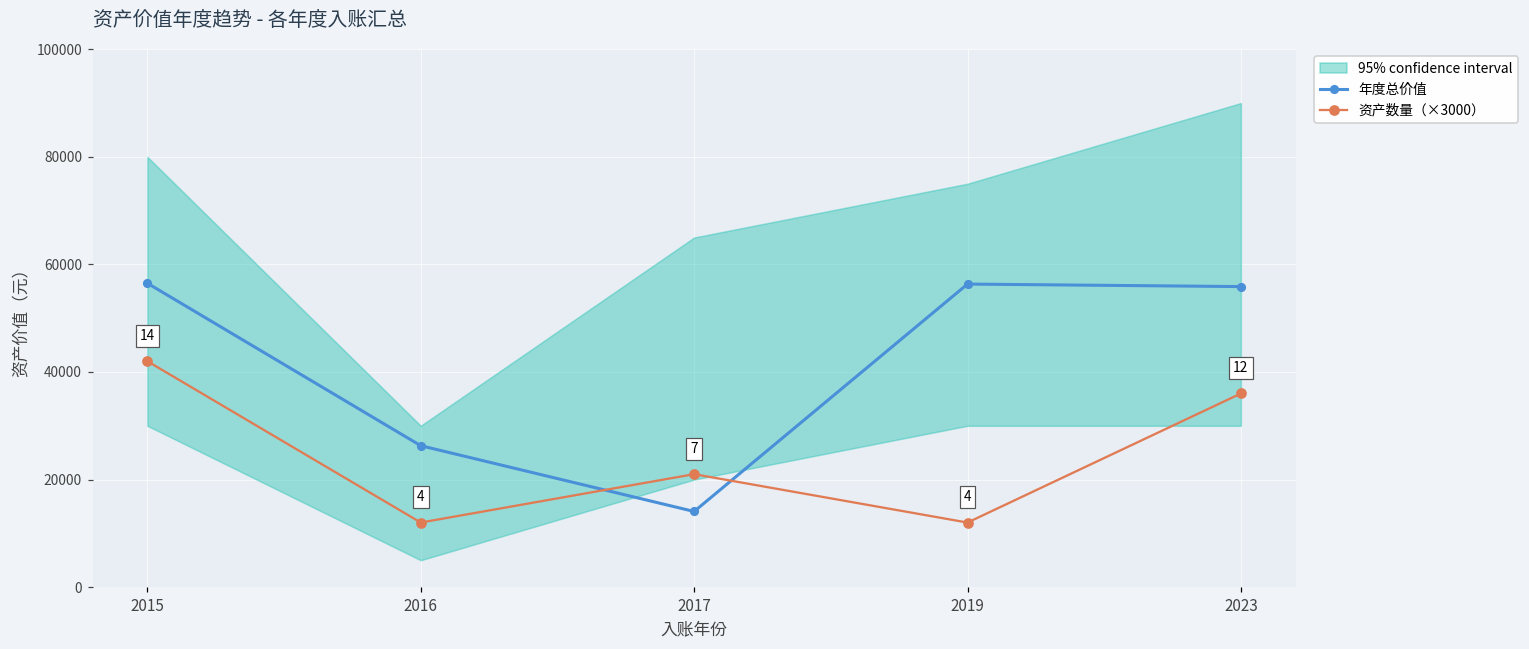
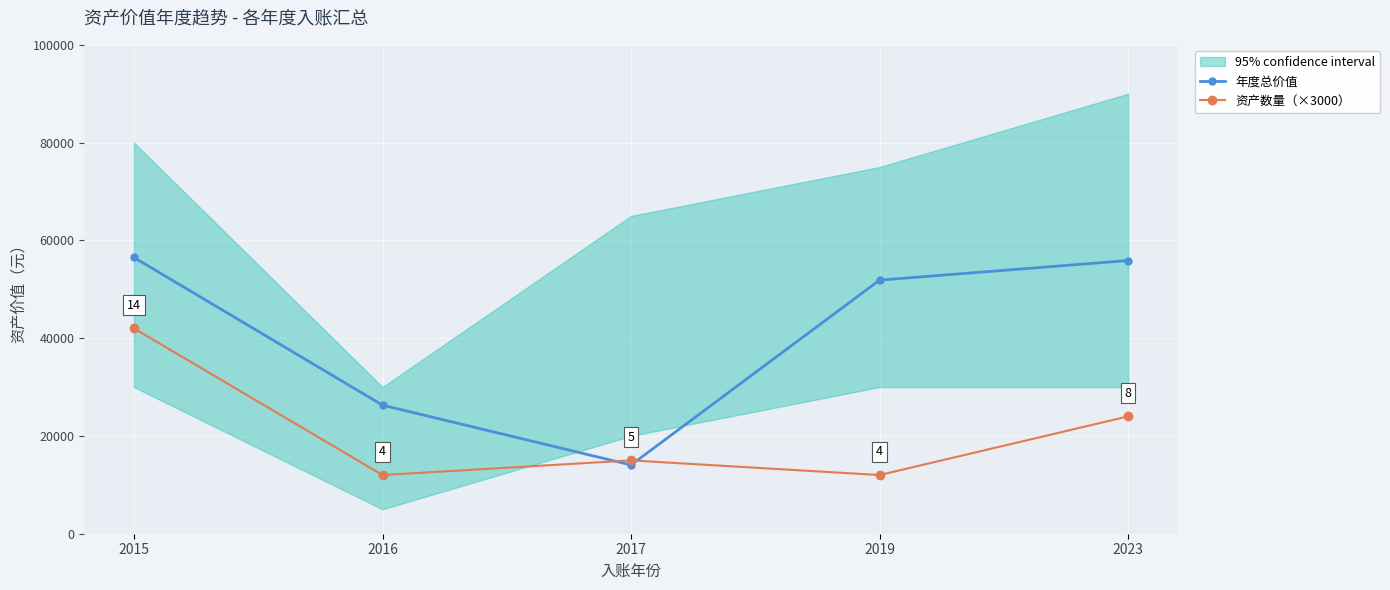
资产数量（×3000）, 2017: 7 -> 5
年度总价值, 2019: 56000 -> 52000
资产数量（×3000）, 2023: 12 -> 8
